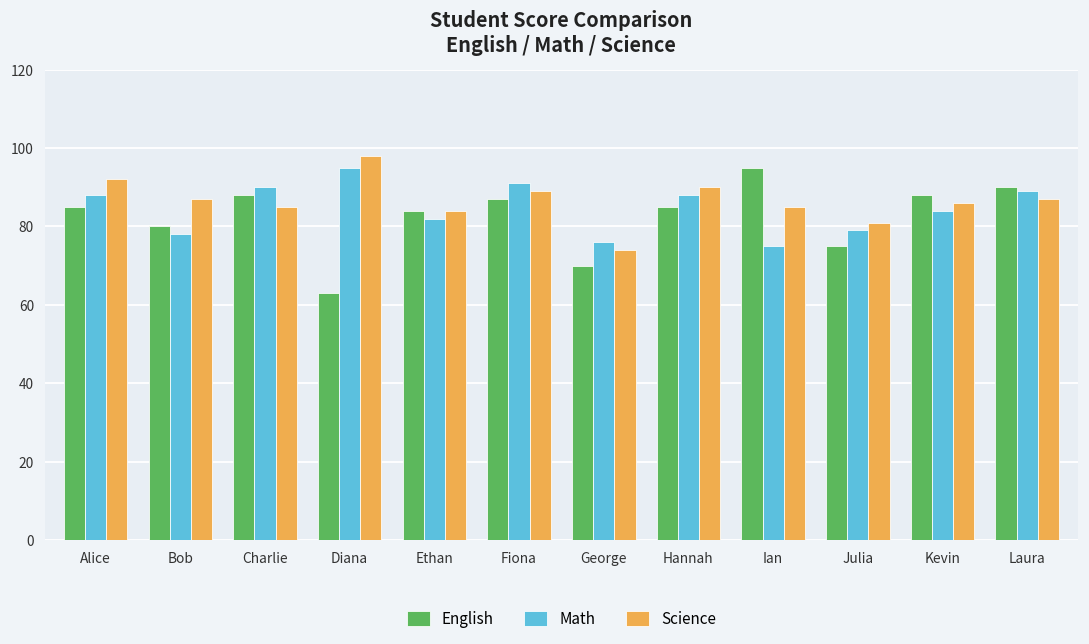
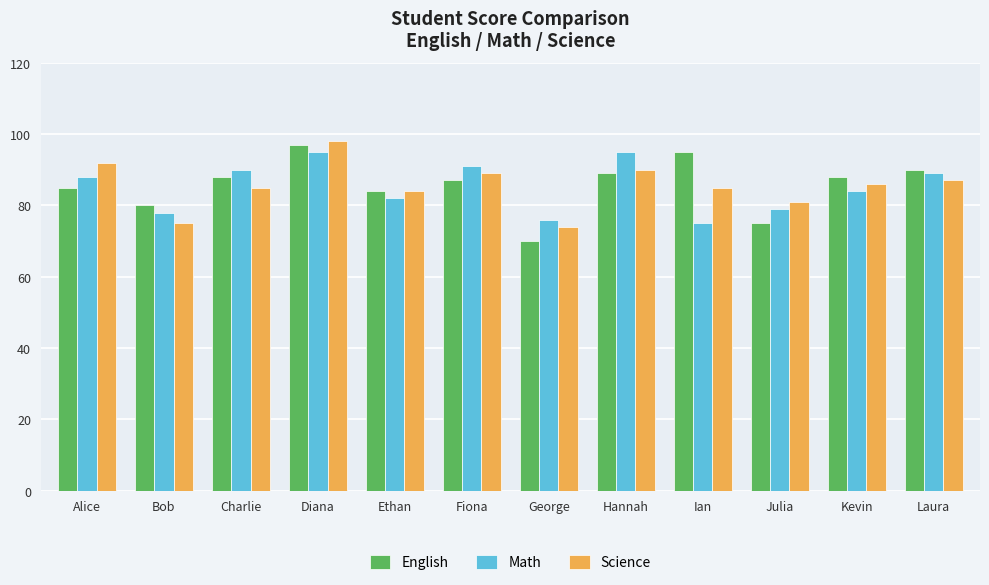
Science, Bob: 87 -> 75
English, Diana: 63 -> 97
English, Hannah: 85 -> 89
Math, Hannah: 88 -> 95
